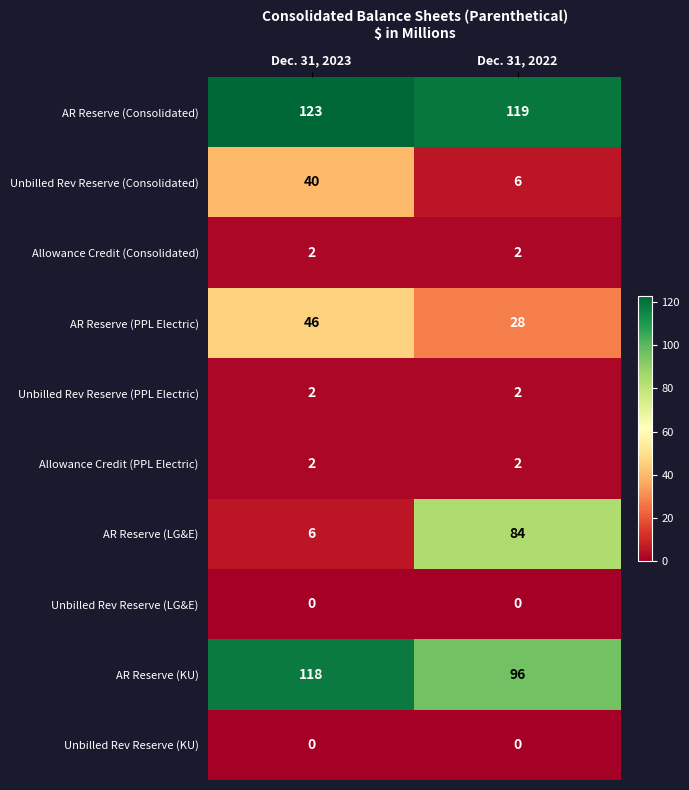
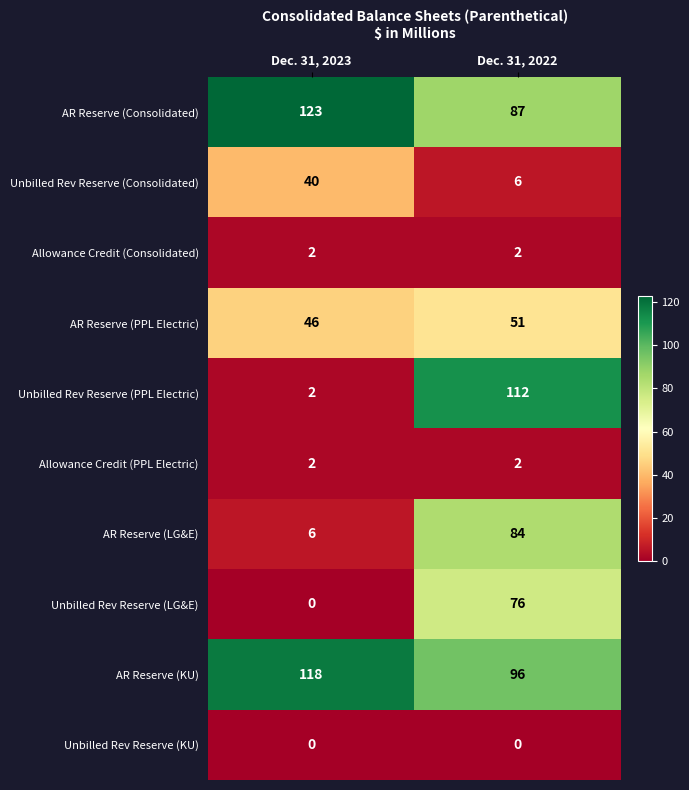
AR Reserve (Consolidated), Dec. 31, 2022: 119 -> 87
AR Reserve (PPL Electric), Dec. 31, 2022: 28 -> 51
Unbilled Rev Reserve (PPL Electric), Dec. 31, 2022: 2 -> 112
Unbilled Rev Reserve (LG&E), Dec. 31, 2022: 0 -> 76
